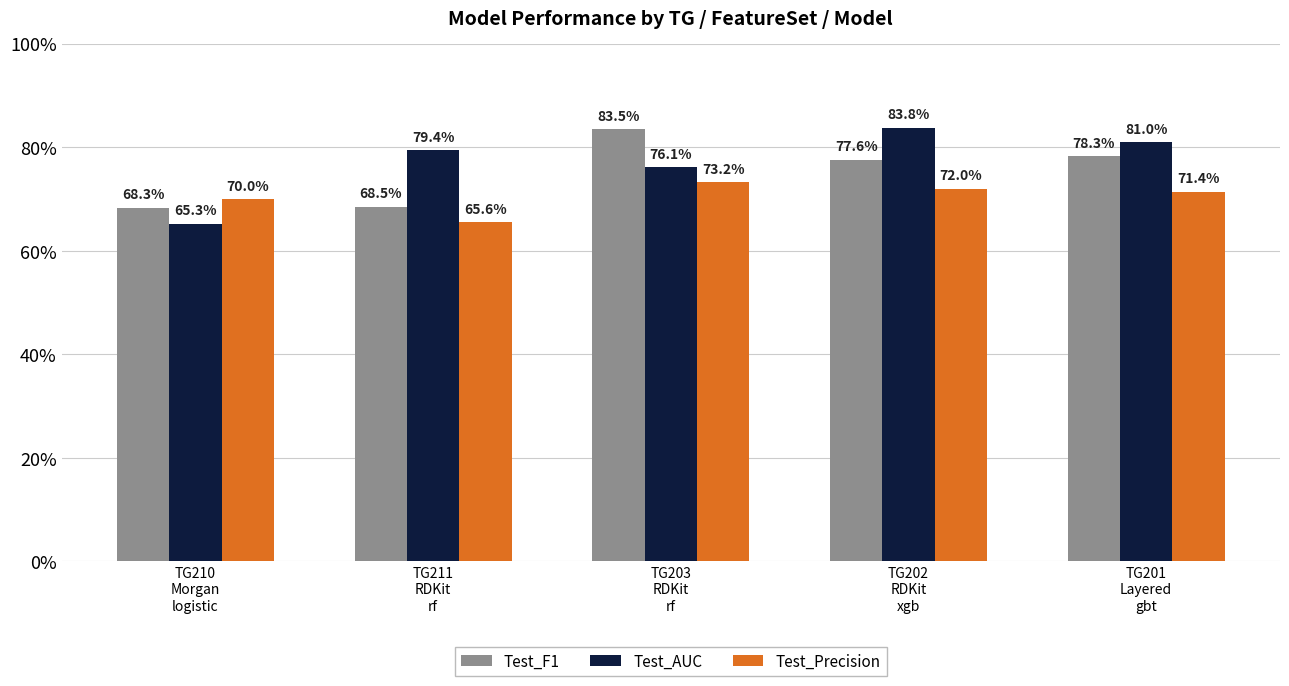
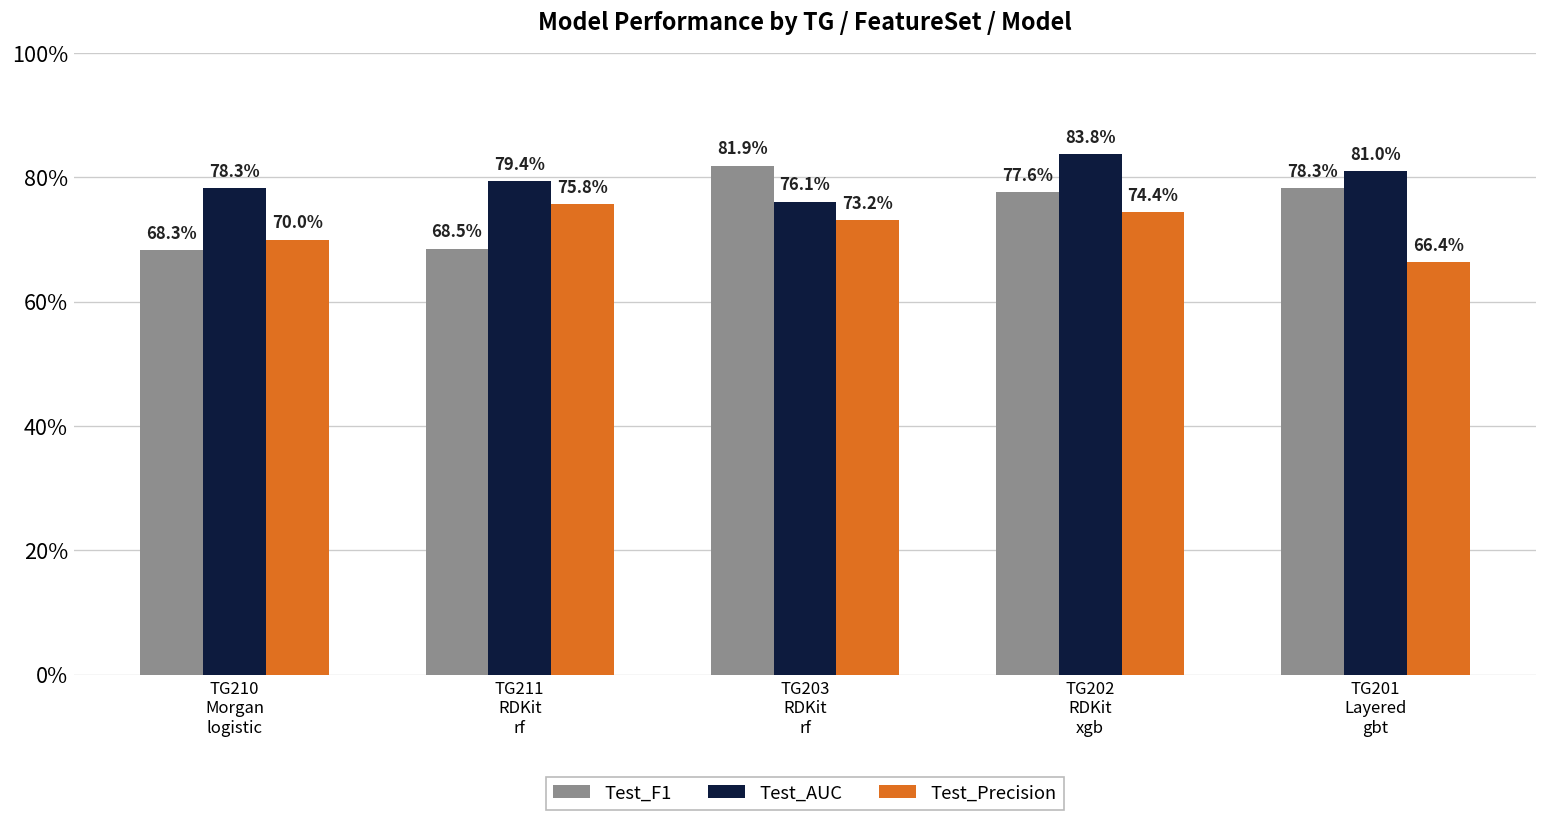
Test_AUC, TG210 Morgan logistic: 65.3% -> 78.3%
Test_Precision, TG211 RDKit rf: 65.6% -> 75.8%
Test_F1, TG203 RDKit rf: 83.5% -> 81.9%
Test_Precision, TG202 RDKit xgb: 72.0% -> 74.4%
Test_Precision, TG201 Layered gbt: 71.4% -> 66.4%
